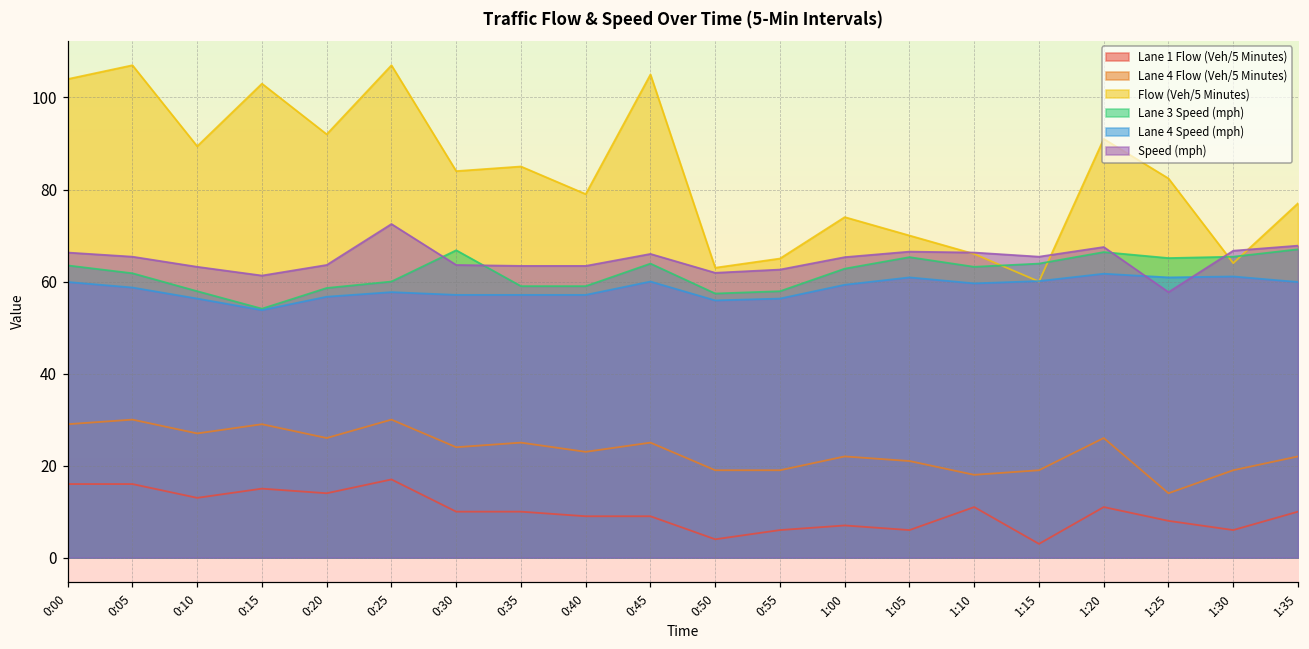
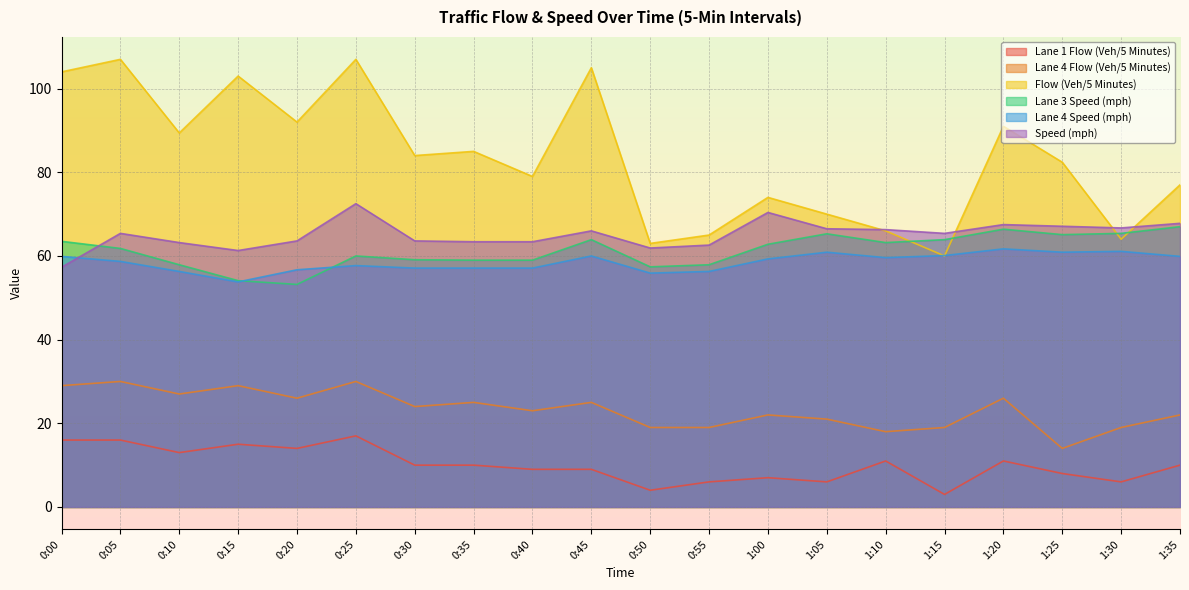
Speed (mph), 0:00: 66 -> 57
Lane 3 Speed (mph), 0:20: 59 -> 53
Lane 3 Speed (mph), 0:30: 67 -> 59
Speed (mph), 1:00: 65 -> 70
Speed (mph), 1:25: 58 -> 67
